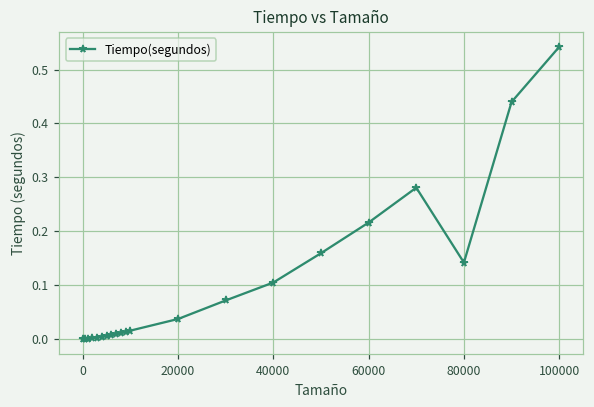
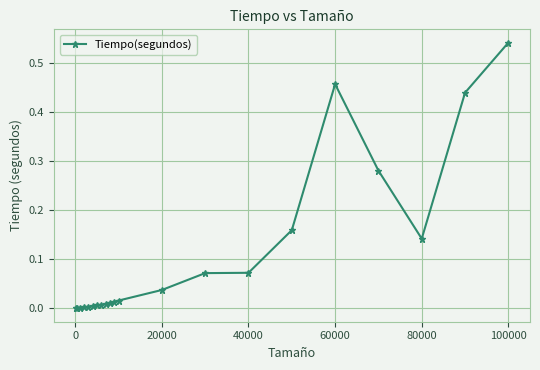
40000: 0.11 -> 0.07
60000: 0.22 -> 0.46
